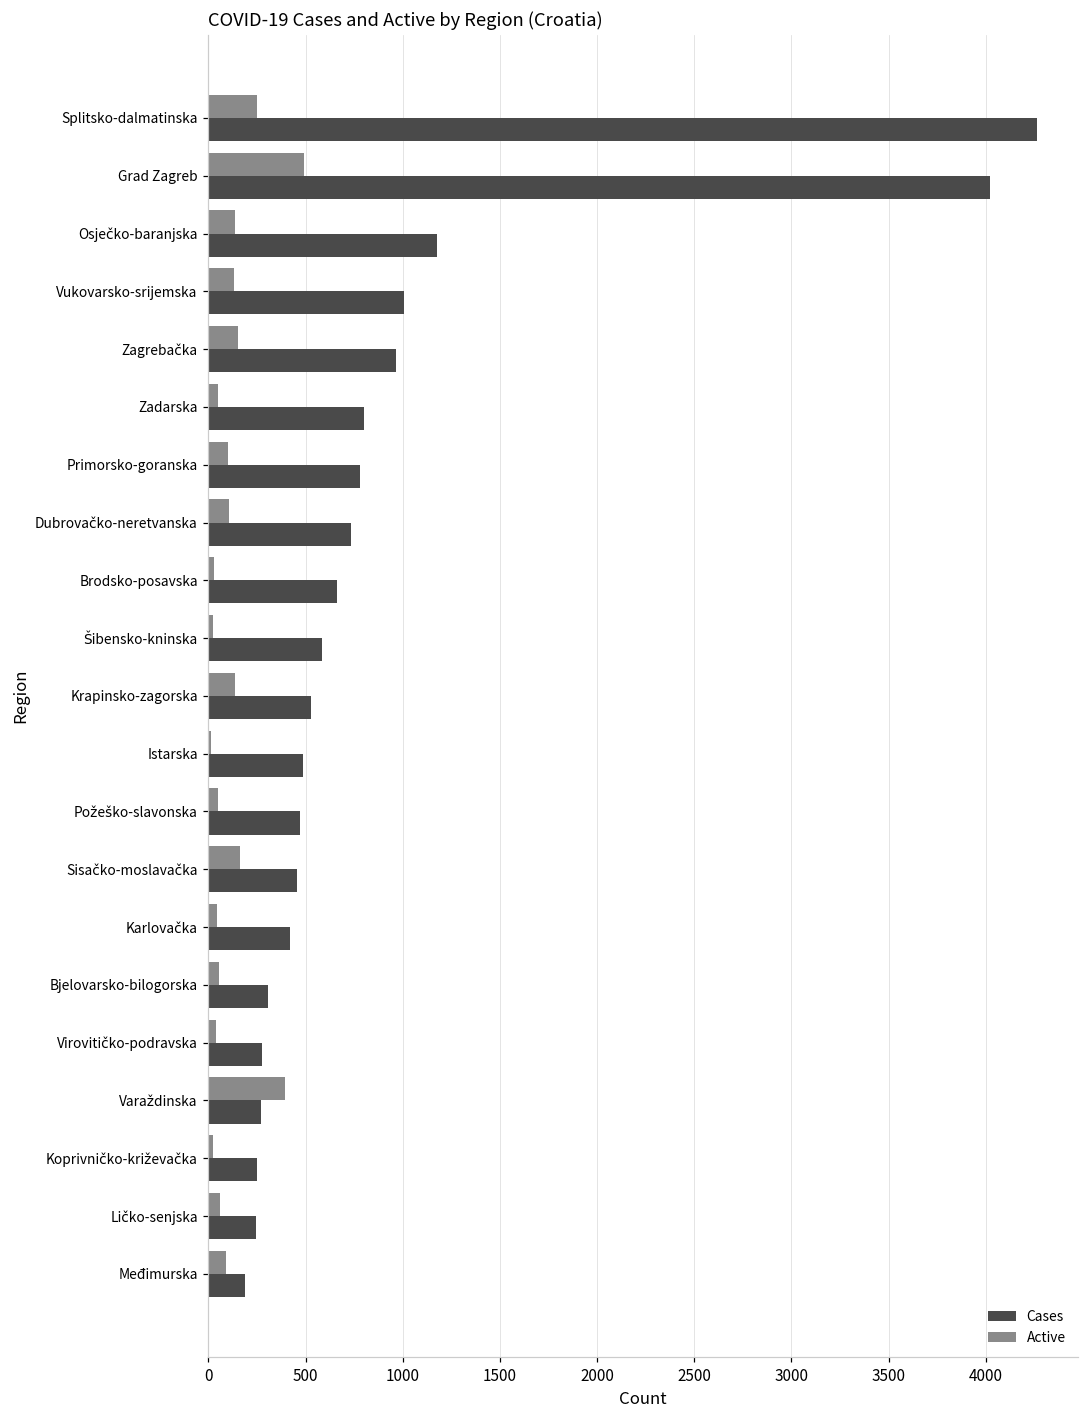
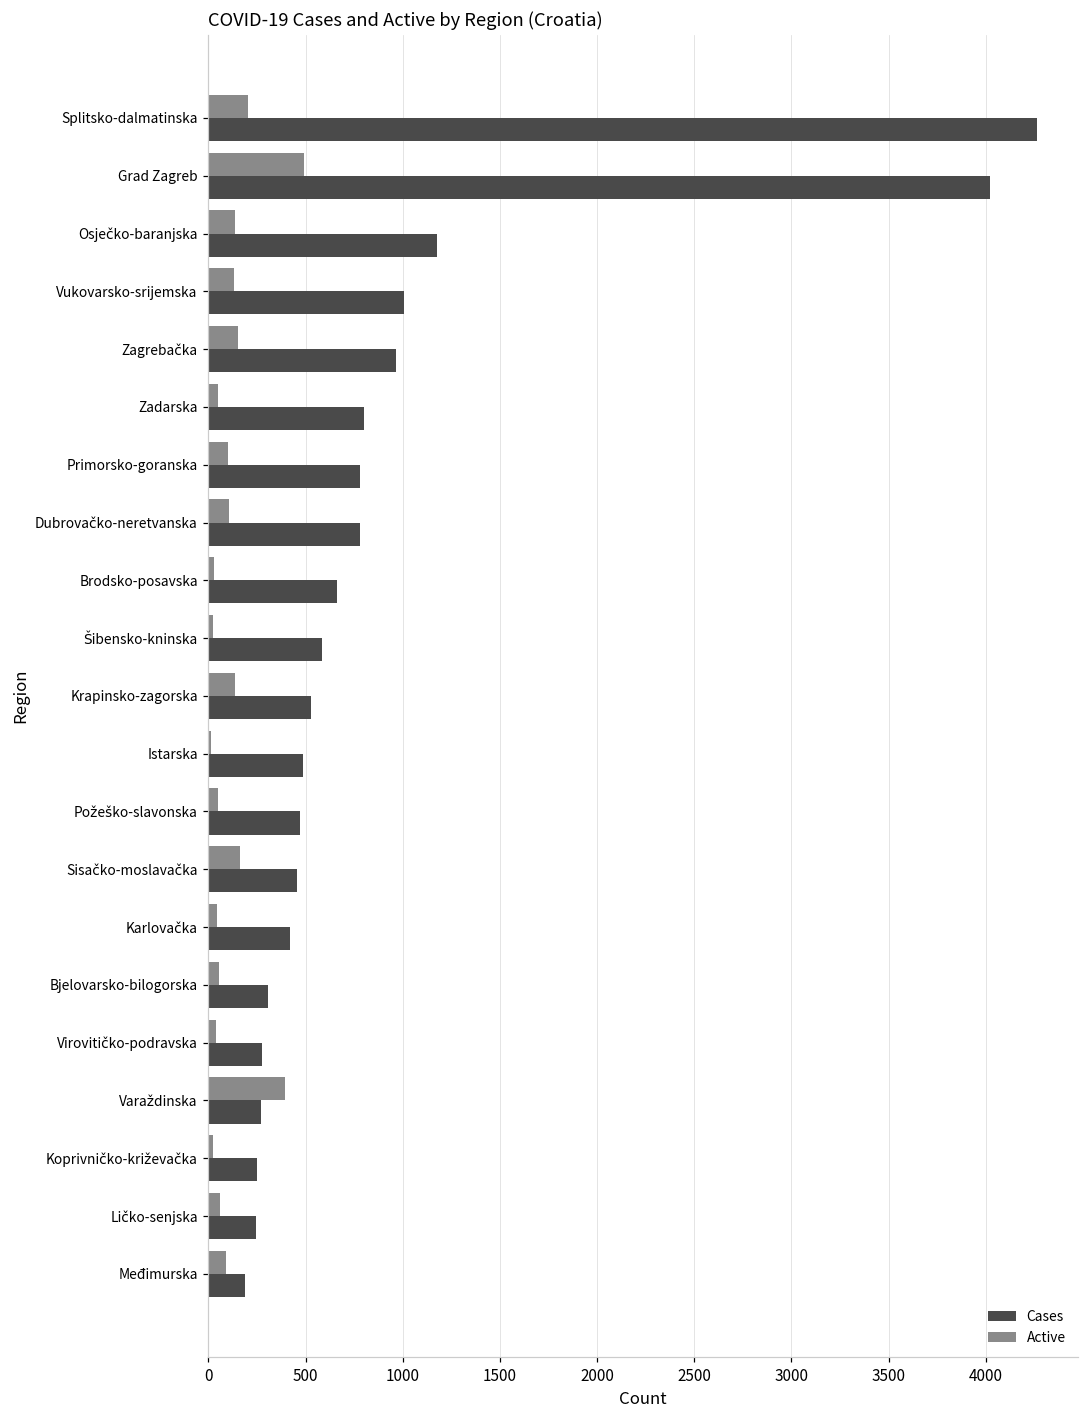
Active, Splitsko-dalmatinska: 250 -> 200
Cases, Dubrovačko-neretvanska: 730 -> 780
